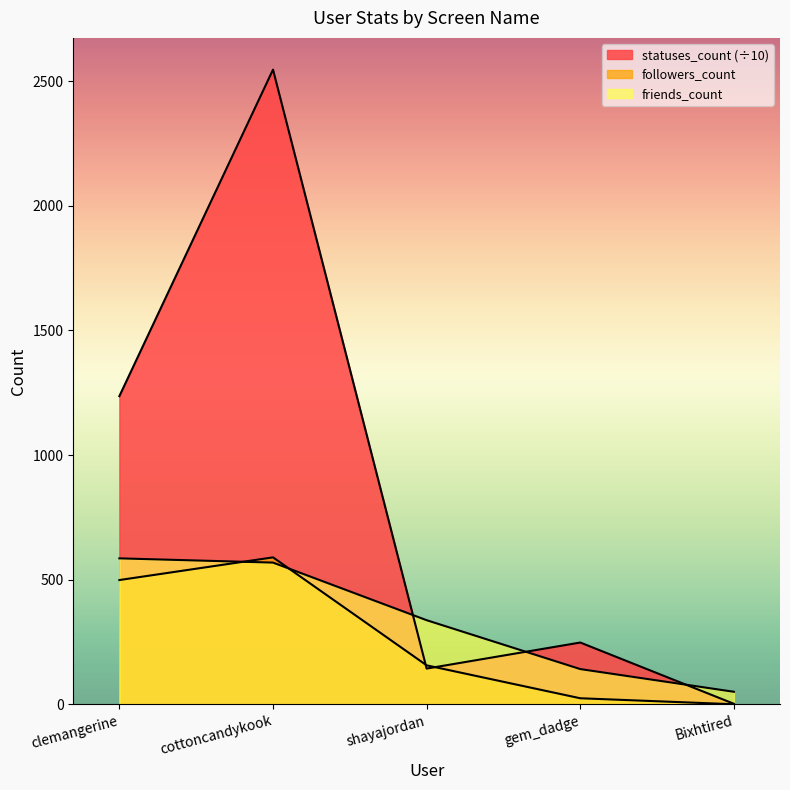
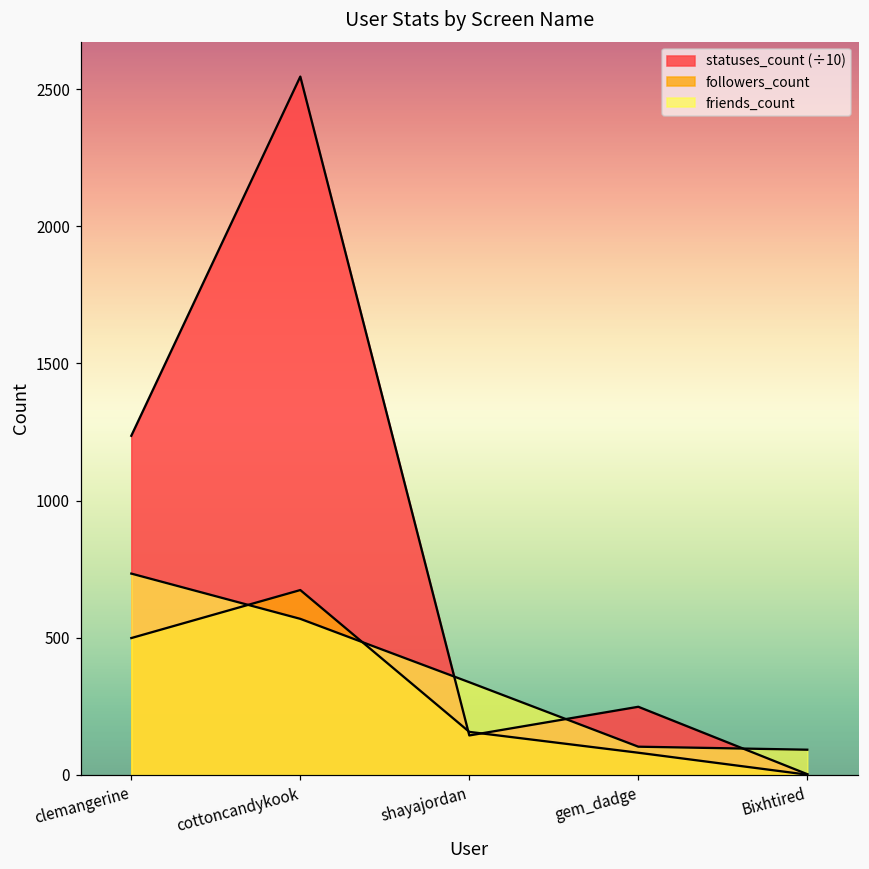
friends_count, clemangerine: 590 -> 730
followers_count, cottoncandykook: 590 -> 670
followers_count, gem_dadge: 30 -> 80
friends_count, gem_dadge: 140 -> 100
friends_count, Bixhtired: 50 -> 90
